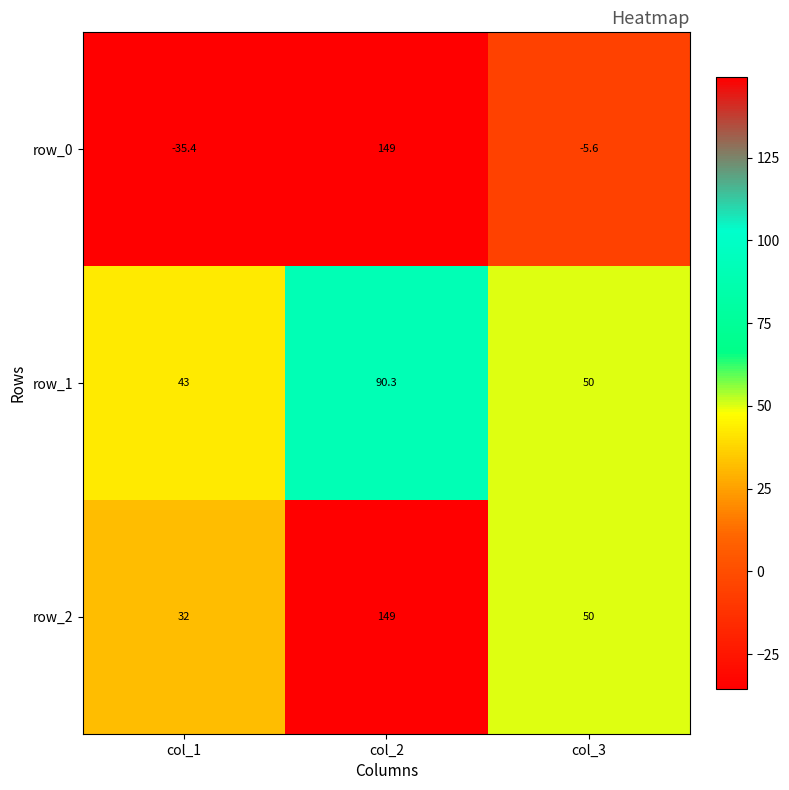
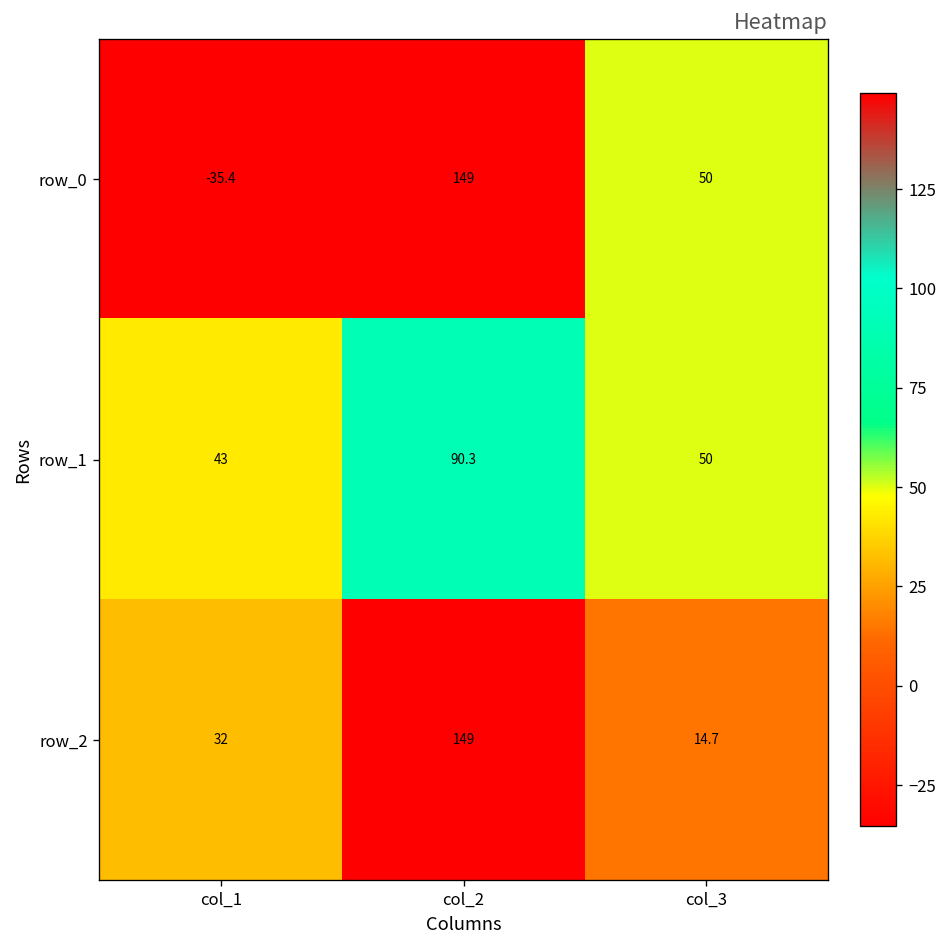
row_0, col_3: -5.6 -> 50
row_2, col_3: 50 -> 14.7
